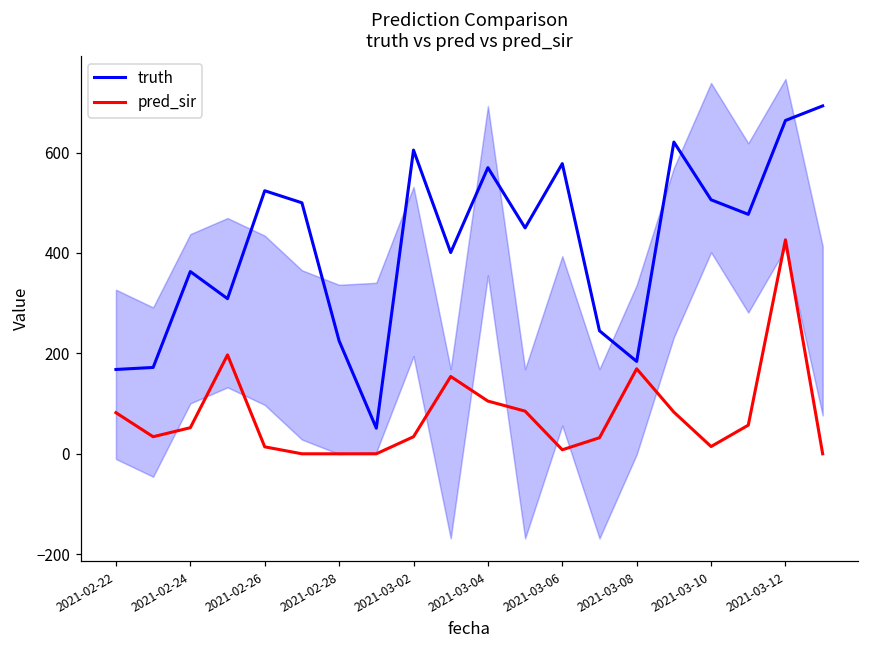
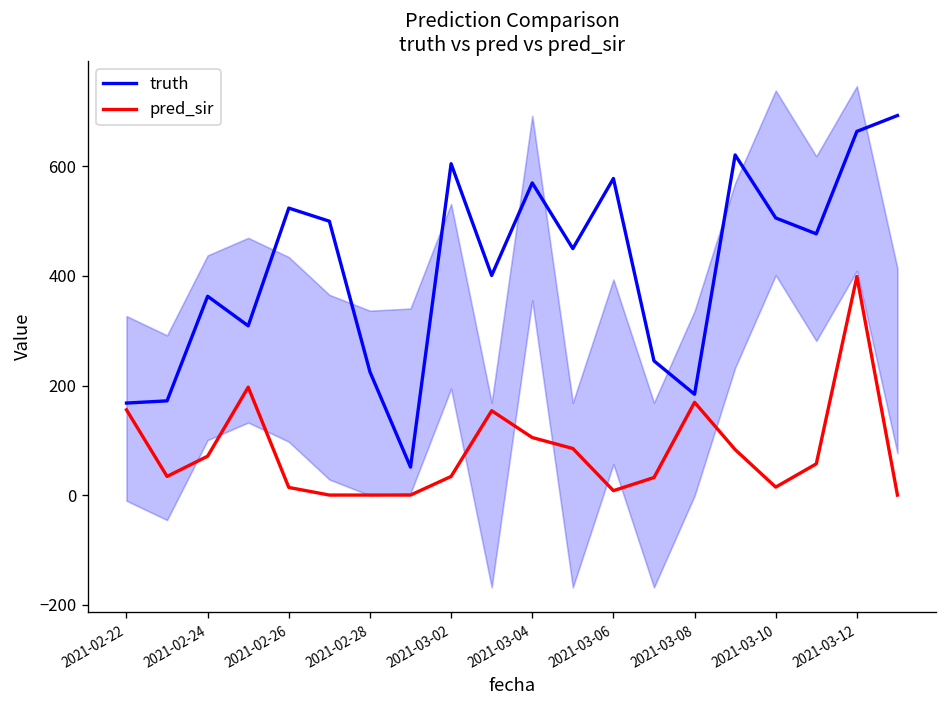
pred_sir, 2021-02-22: 80 -> 160
pred_sir, 2021-02-24: 50 -> 70
pred_sir, 2021-03-12: 430 -> 400
